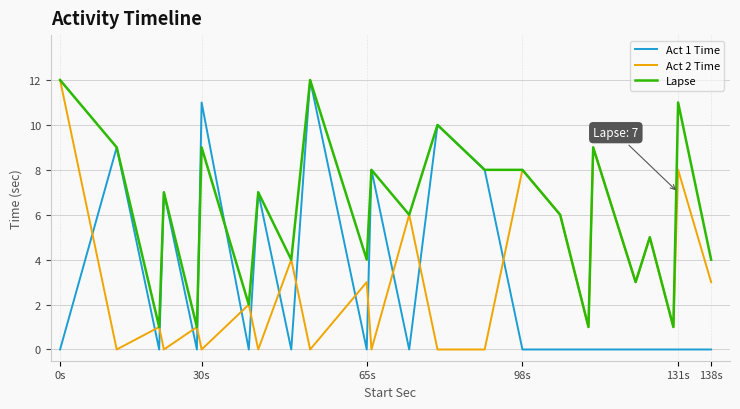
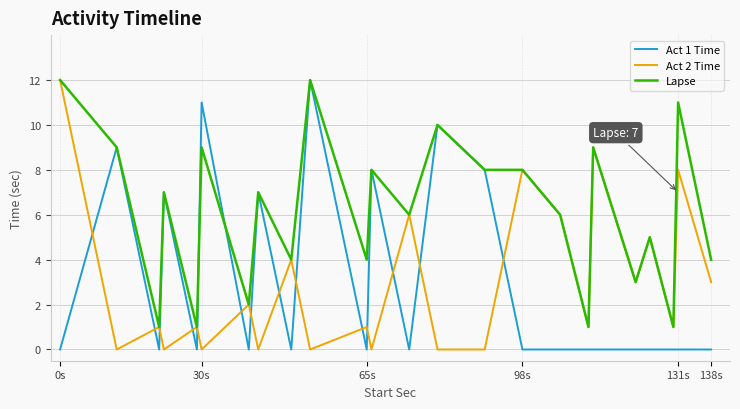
Act 2 Time, 65s: 3 -> 1
